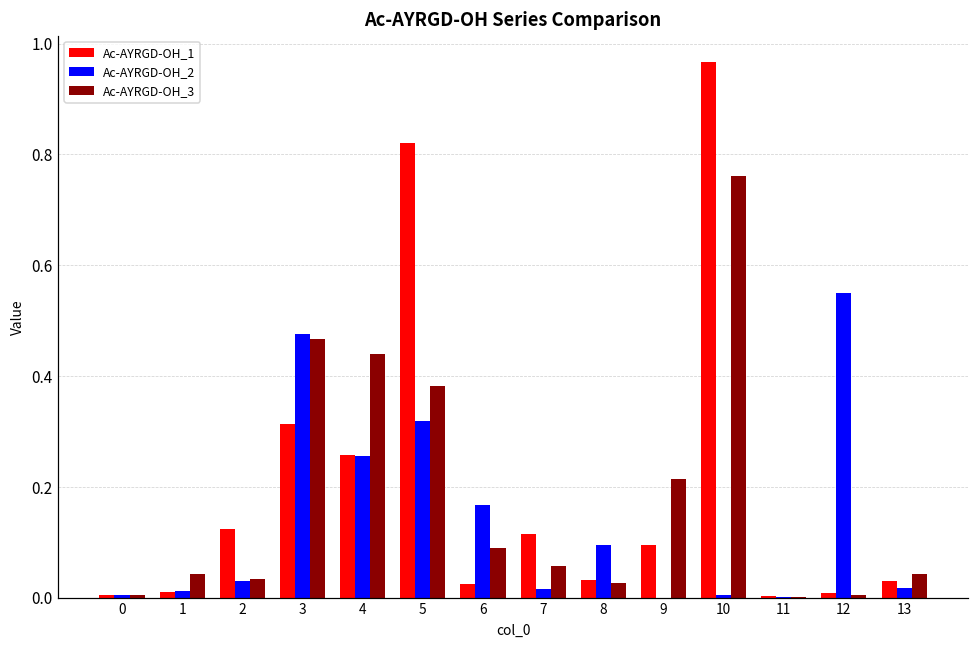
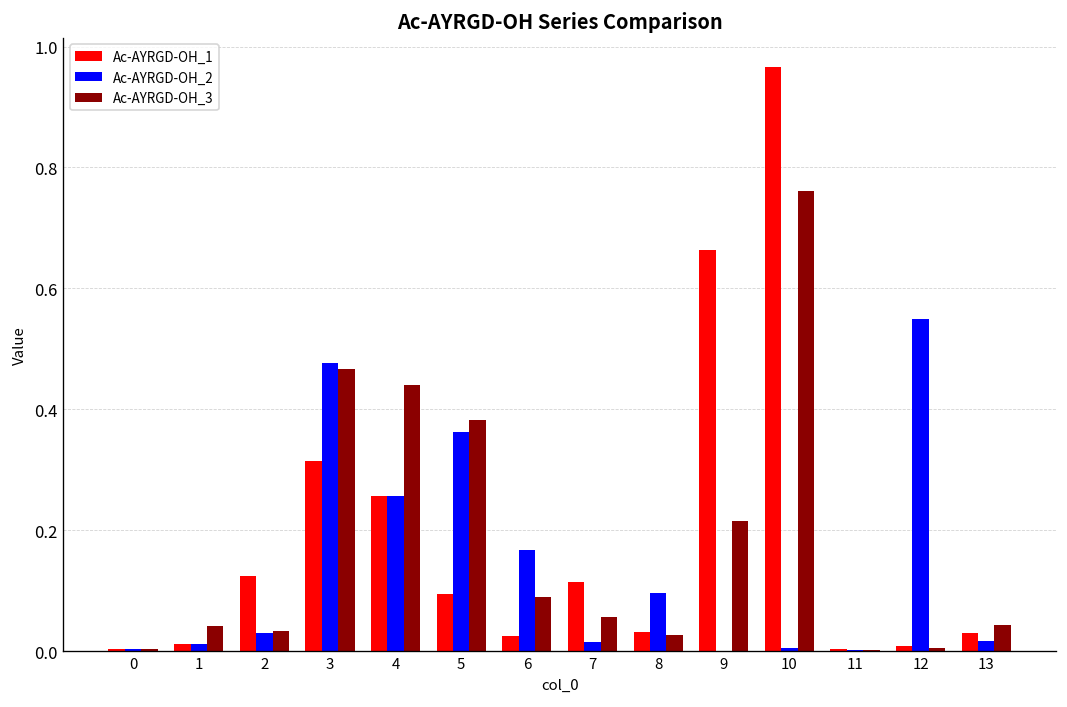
Ac-AYRGD-OH_1, 5: 0.82 -> 0.09
Ac-AYRGD-OH_2, 5: 0.32 -> 0.36
Ac-AYRGD-OH_1, 9: 0.10 -> 0.66
